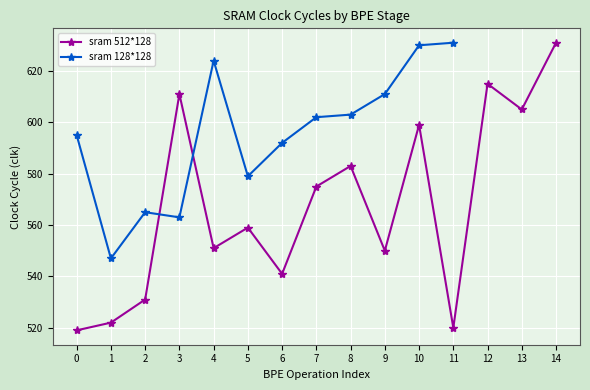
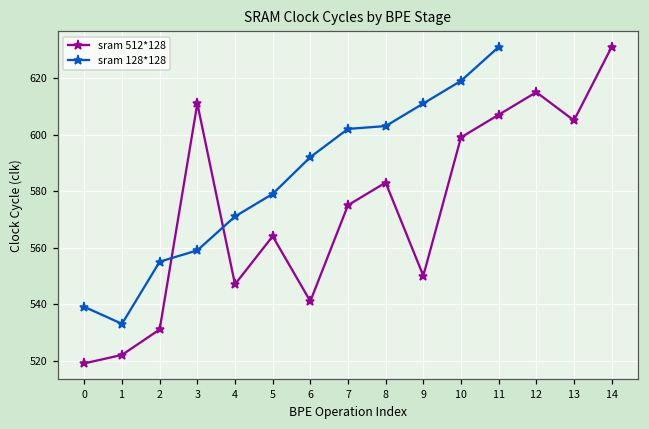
sram 128*128, 0: 595 -> 539
sram 128*128, 1: 547 -> 533
sram 128*128, 2: 565 -> 555
sram 128*128, 3: 563 -> 559
sram 512*128, 4: 551 -> 547
sram 128*128, 4: 624 -> 571
sram 512*128, 5: 559 -> 564
sram 128*128, 10: 630 -> 619
sram 512*128, 11: 520 -> 607
